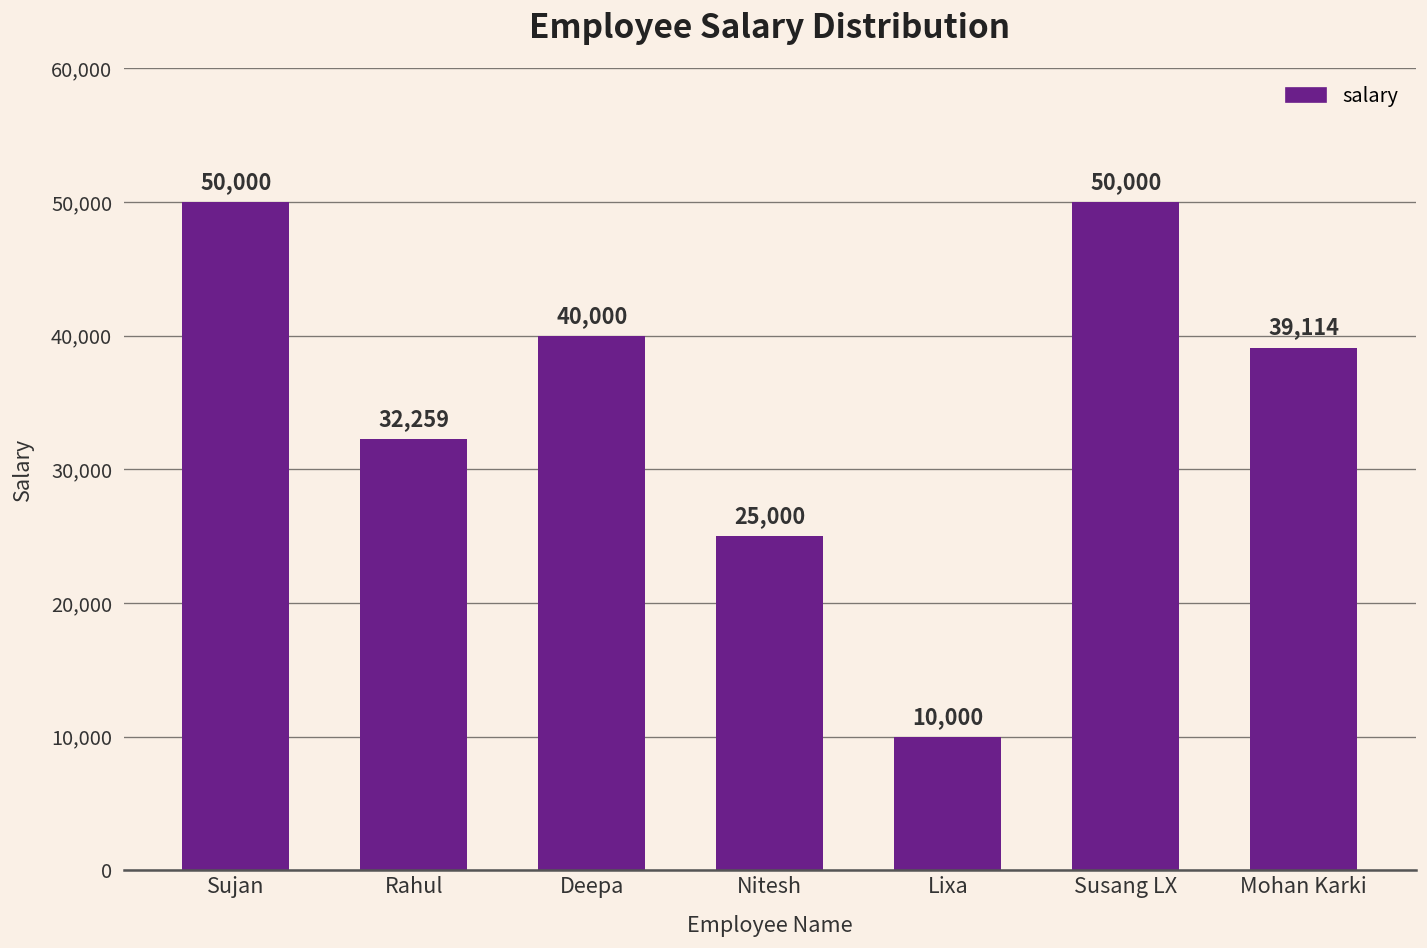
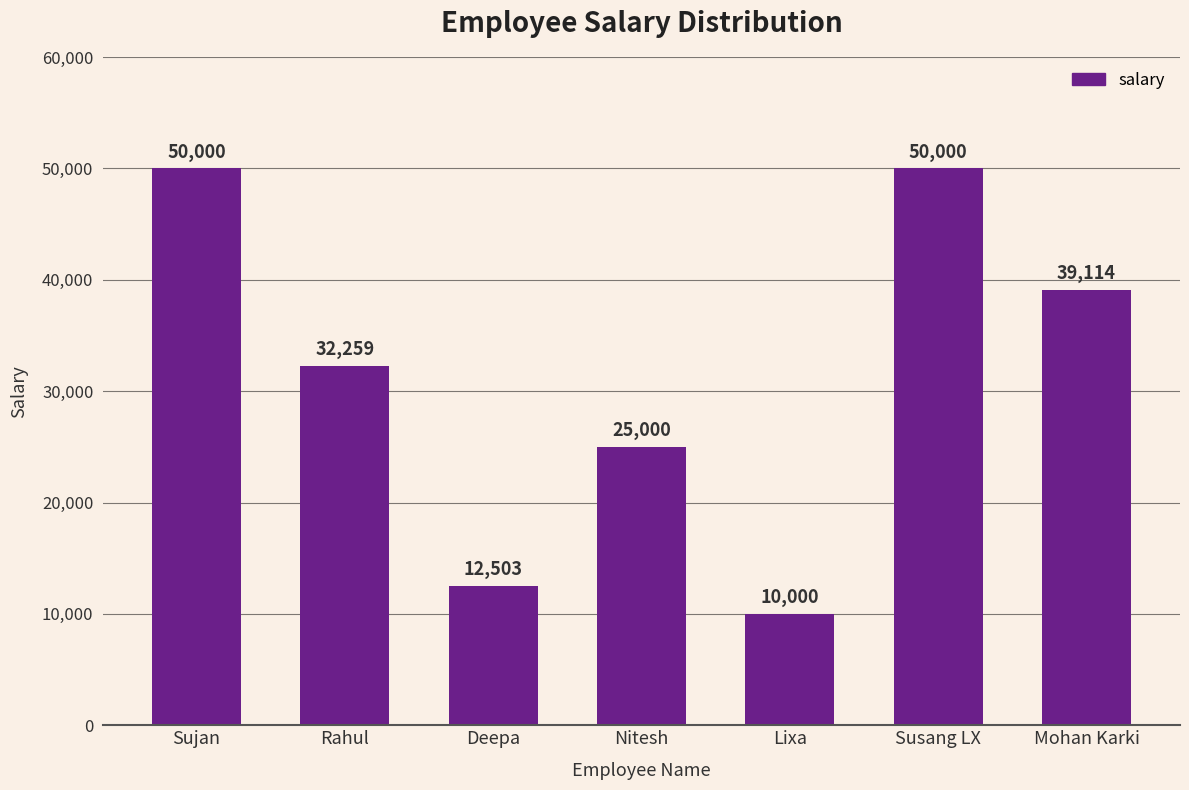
Deepa: 40,000 -> 12,503
